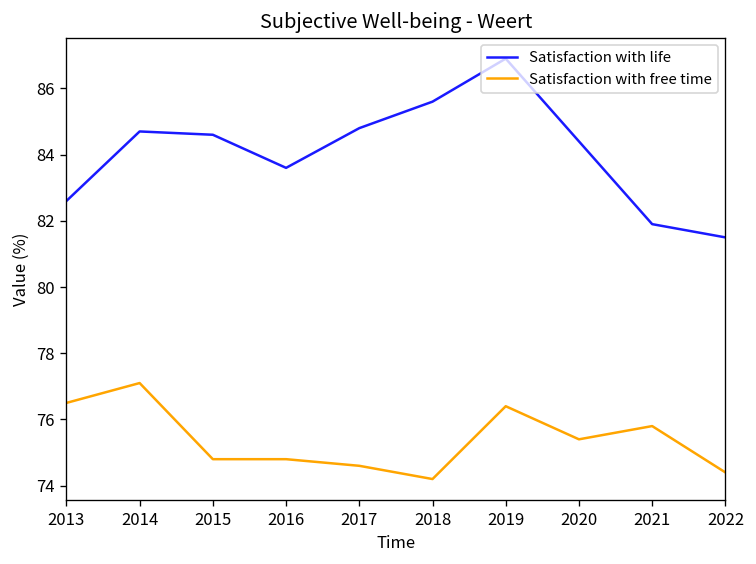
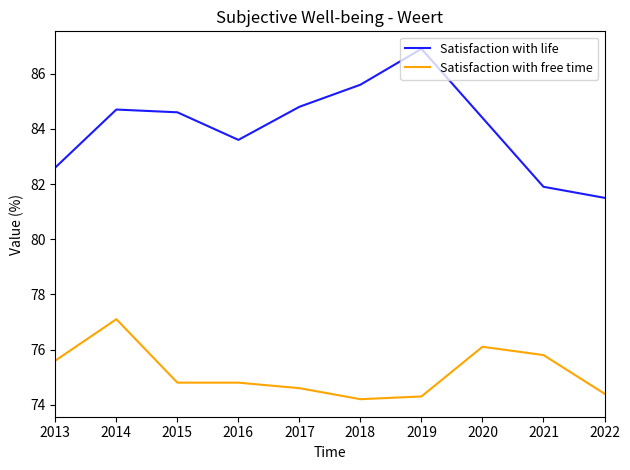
Satisfaction with free time, 2013: 76.5 -> 75.6
Satisfaction with free time, 2019: 76.4 -> 74.3
Satisfaction with free time, 2020: 75.4 -> 76.1
